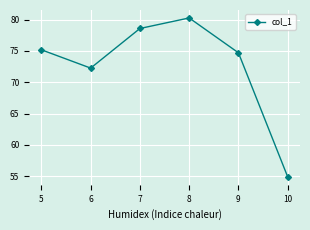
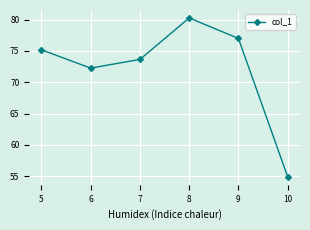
7: 79 -> 74
9: 75 -> 77
